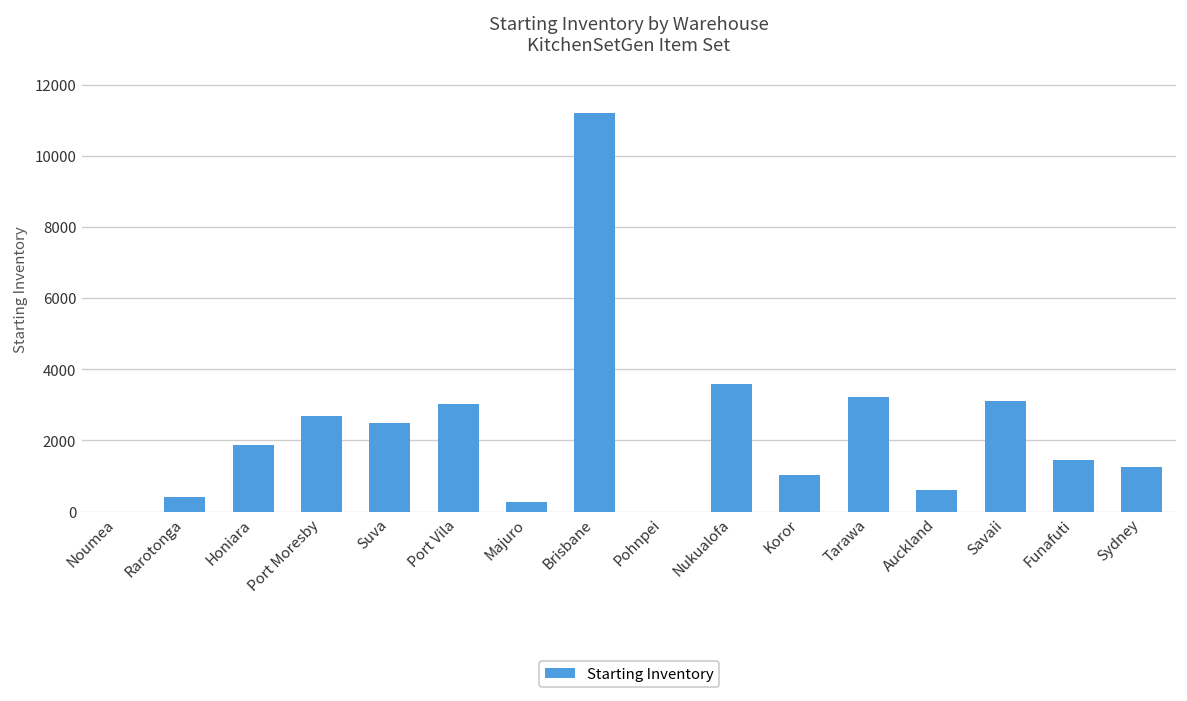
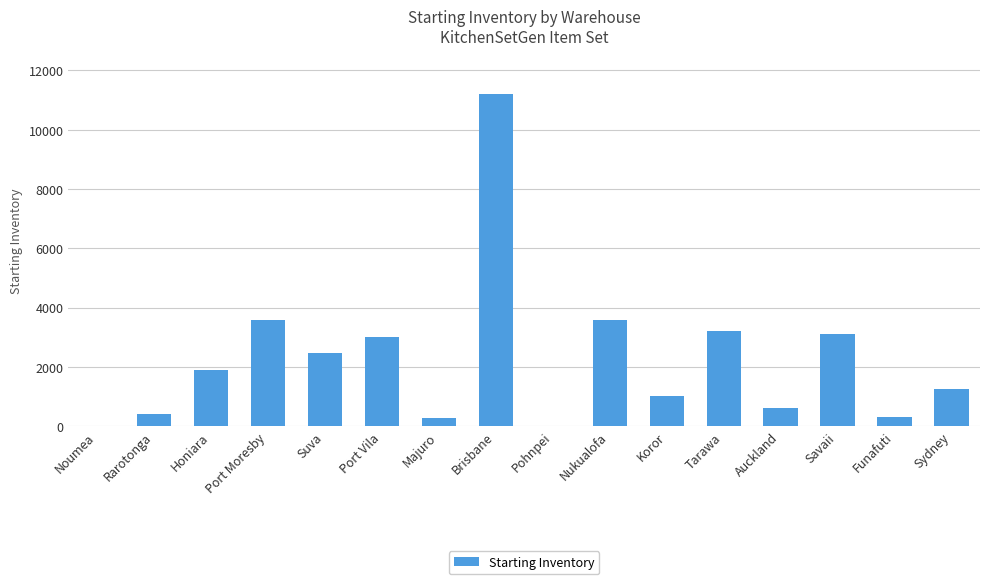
Port Moresby: 2700 -> 3600
Funafuti: 1500 -> 300
